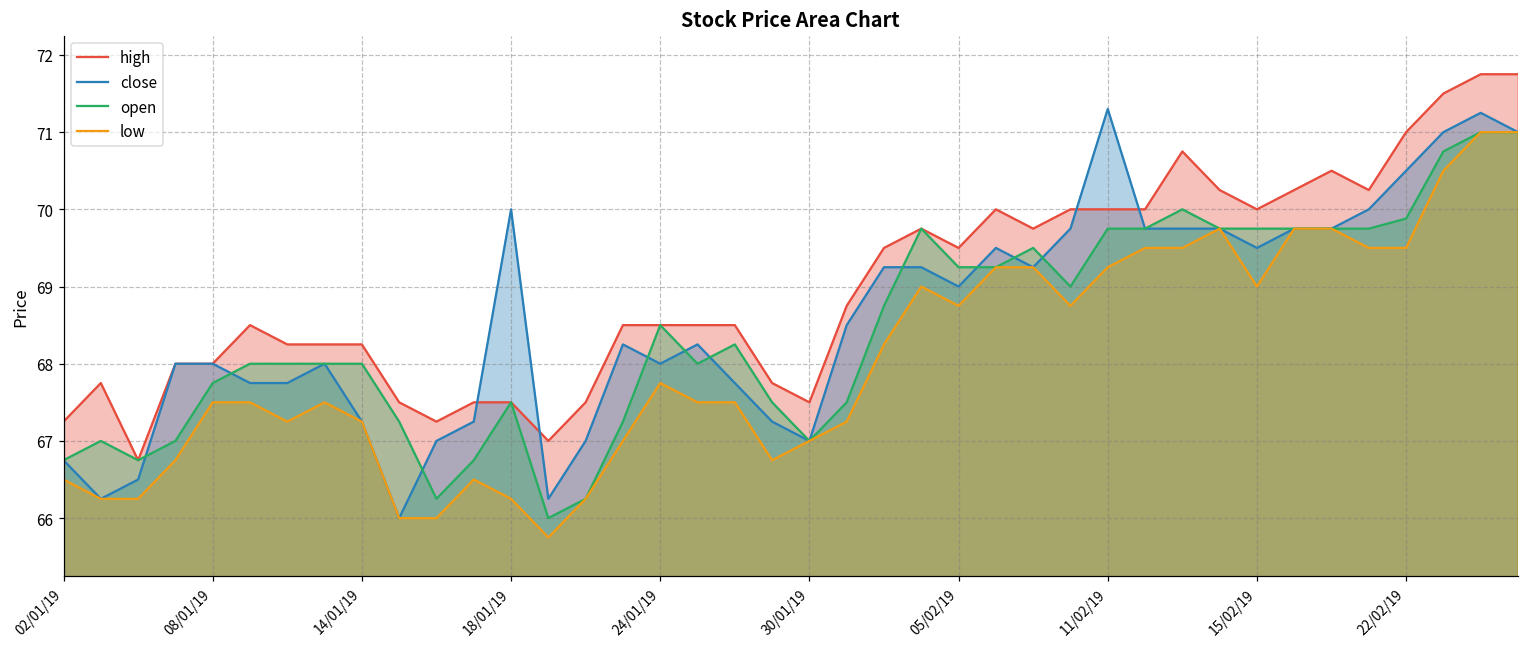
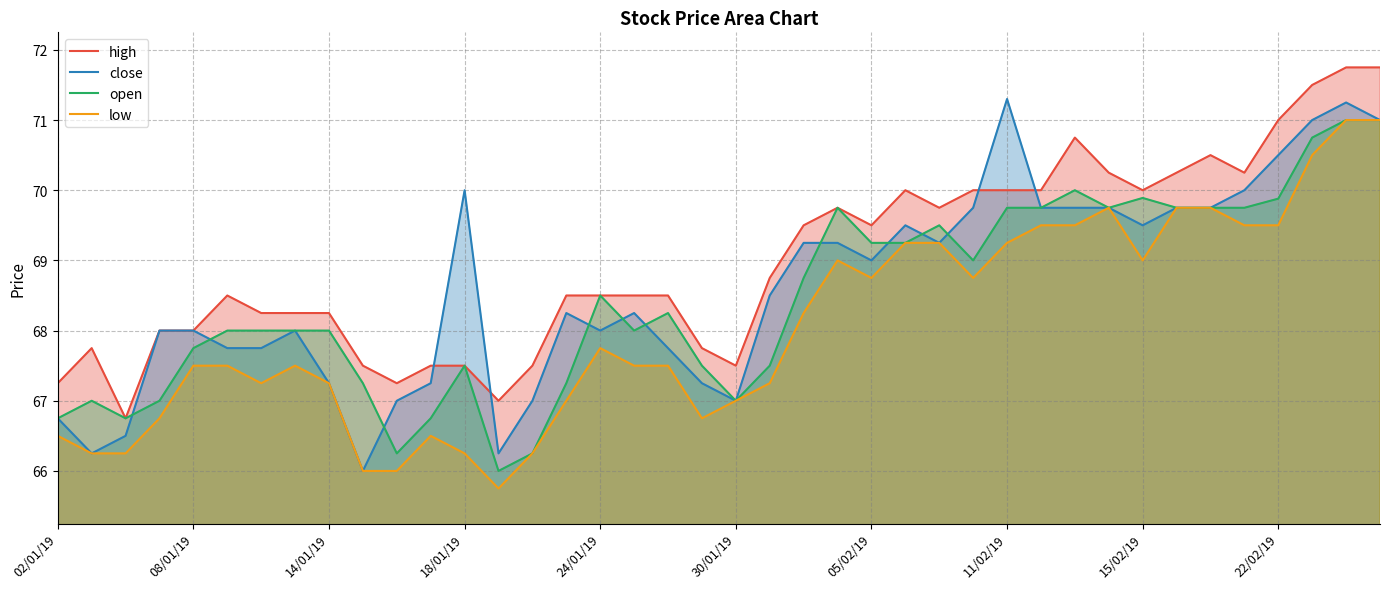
open, 15/02/19: 69.8 -> 69.9
